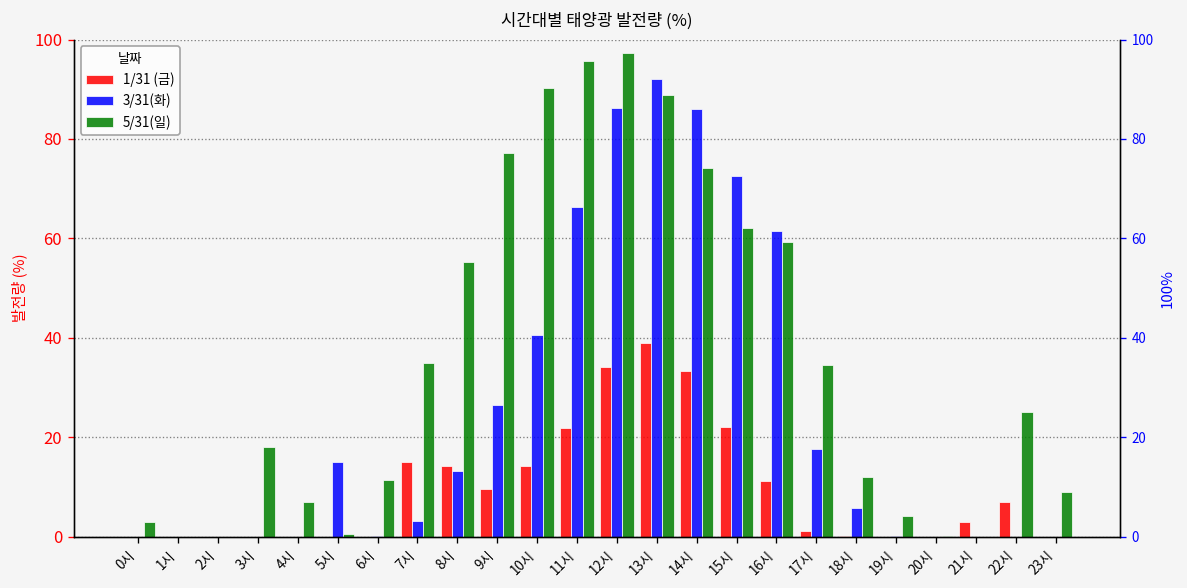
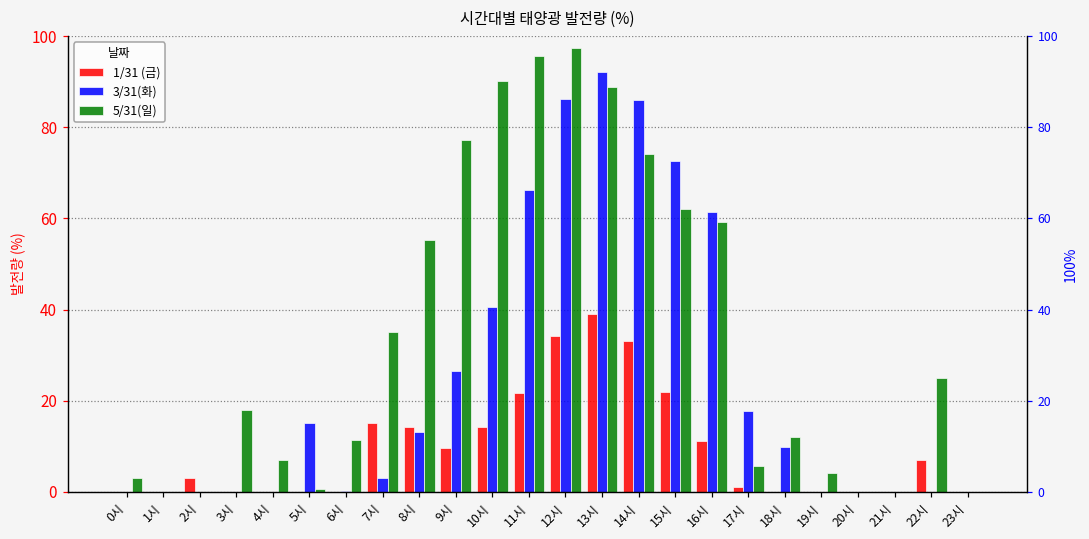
1/31 (금), 2시: 0 -> 3
5/31(일), 17시: 35 -> 6
3/31(화), 18시: 6 -> 10
1/31 (금), 21시: 3 -> 0
5/31(일), 23시: 9 -> 0
